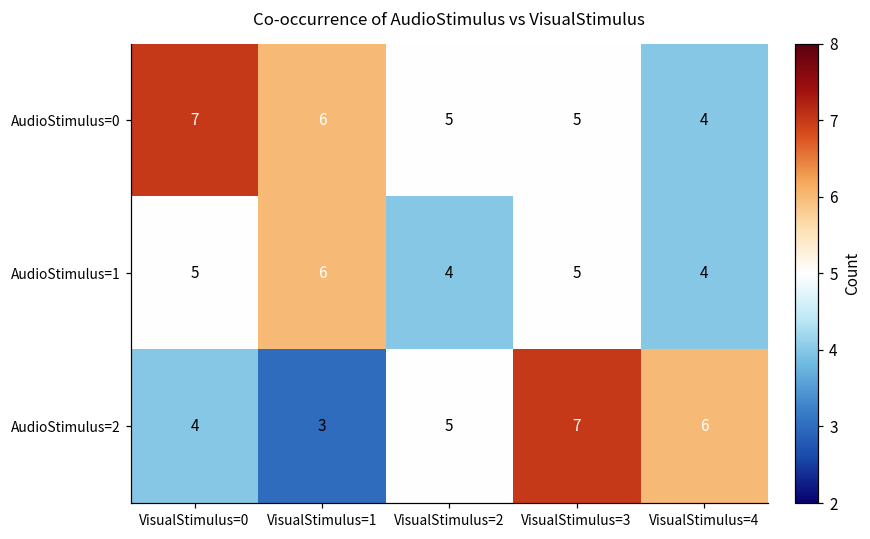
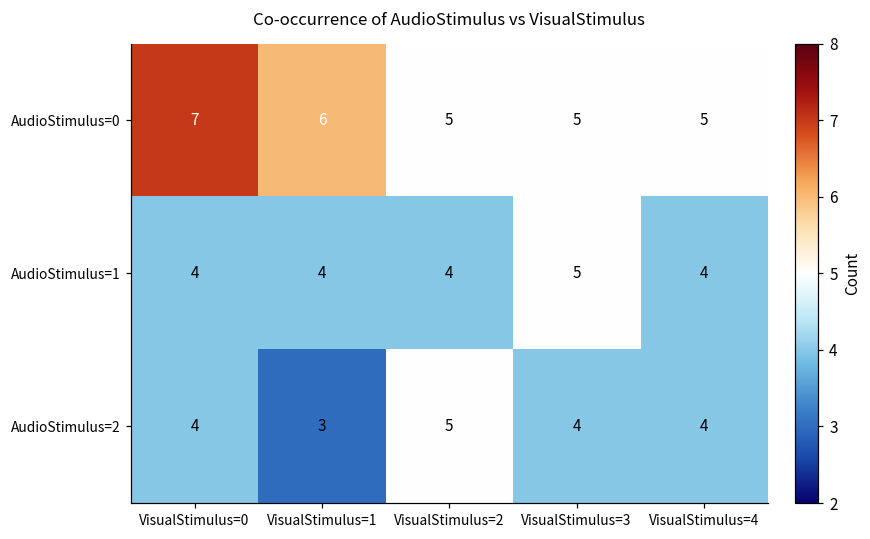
AudioStimulus=0, VisualStimulus=4: 4 -> 5
AudioStimulus=1, VisualStimulus=0: 5 -> 4
AudioStimulus=1, VisualStimulus=1: 6 -> 4
AudioStimulus=2, VisualStimulus=3: 7 -> 4
AudioStimulus=2, VisualStimulus=4: 6 -> 4
